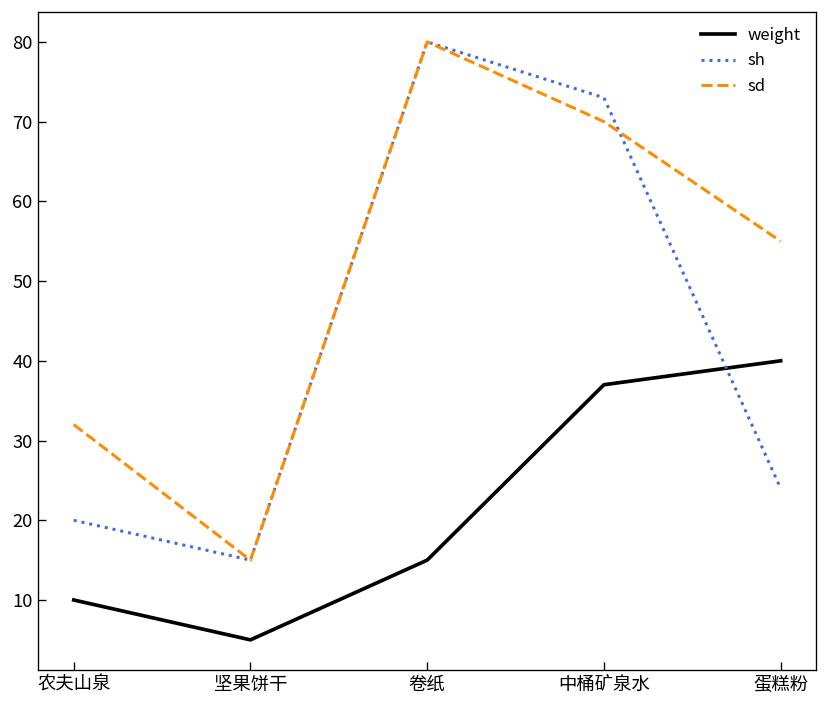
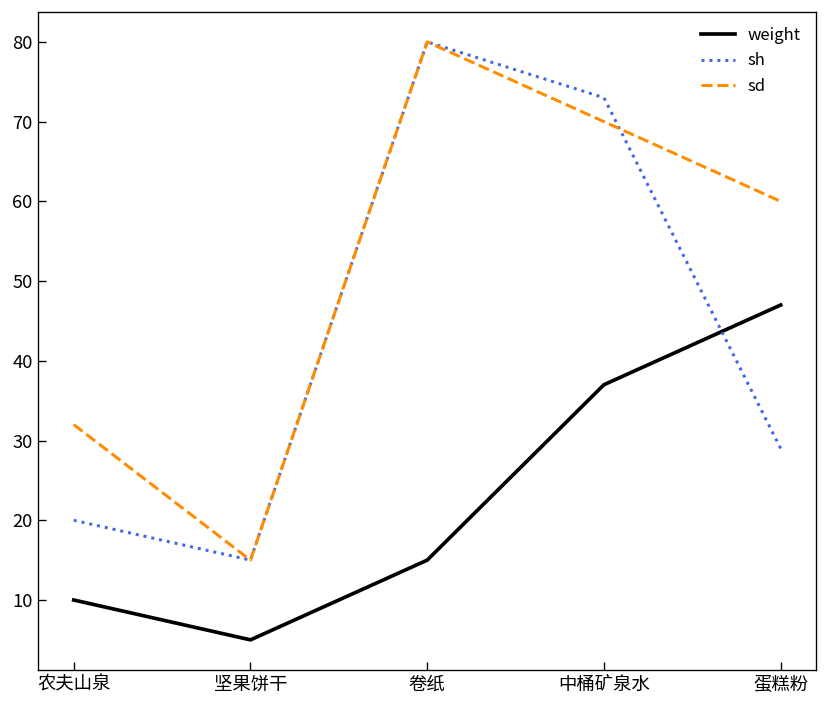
weight, 蛋糕粉: 40 -> 47
sh, 蛋糕粉: 24 -> 29
sd, 蛋糕粉: 55 -> 60
